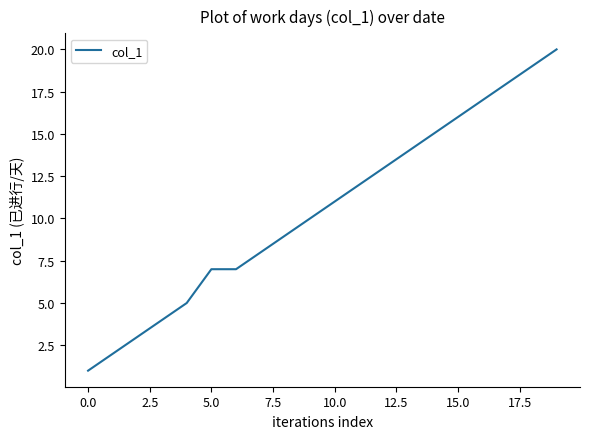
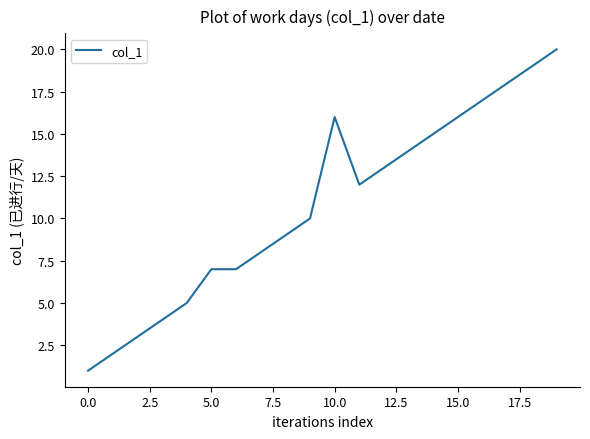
10.0: 11 -> 16
